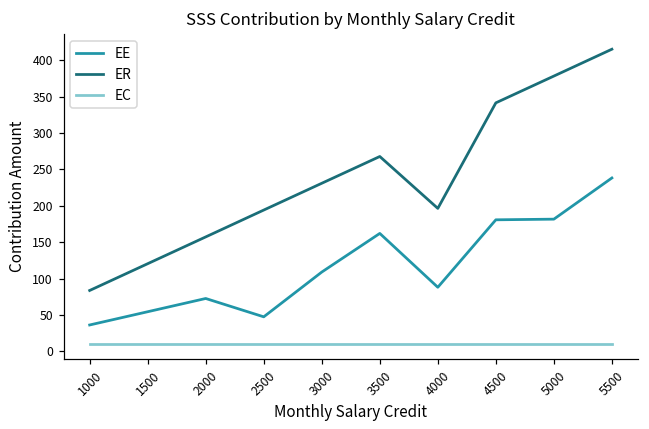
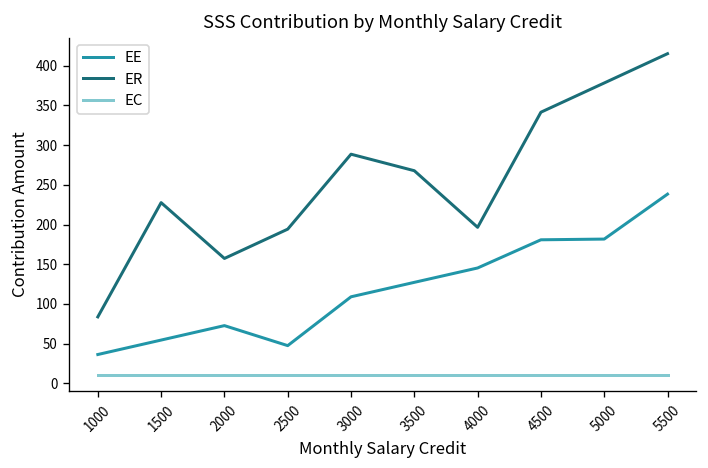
ER, 1500: 120 -> 230
ER, 3000: 230 -> 290
EE, 3500: 160 -> 130
EE, 4000: 90 -> 150
